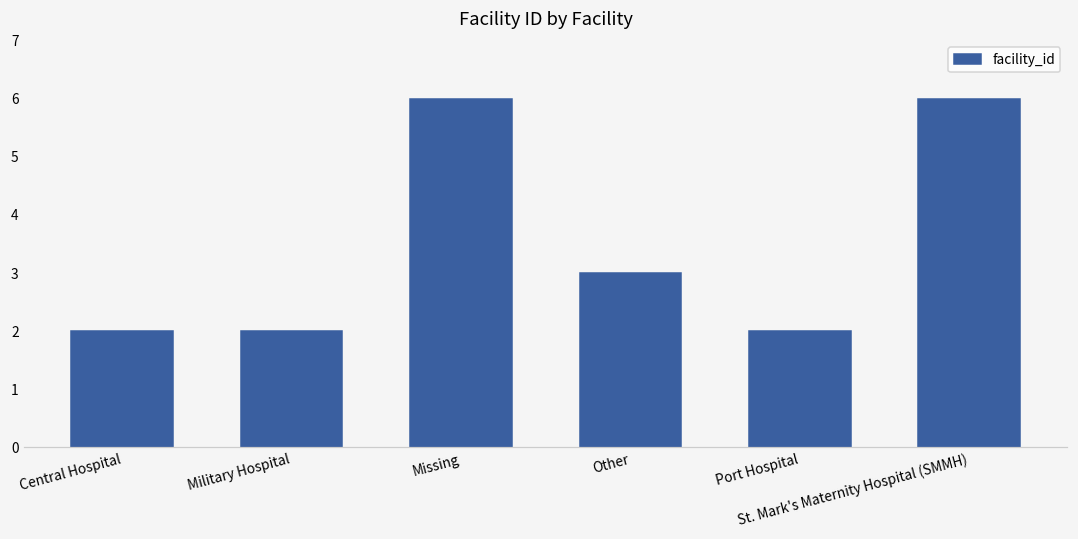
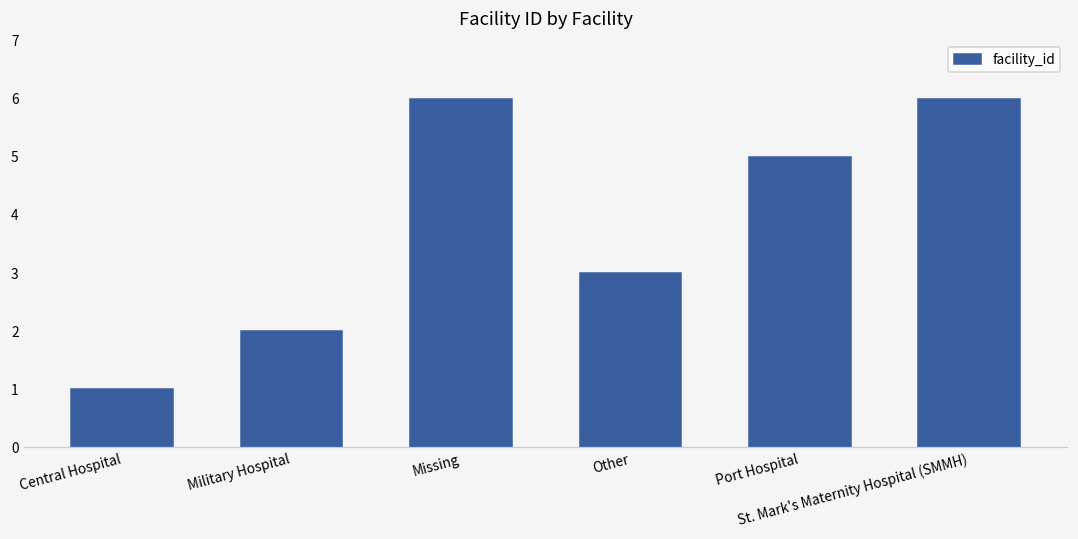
Central Hospital: 2 -> 1
Port Hospital: 2 -> 5
